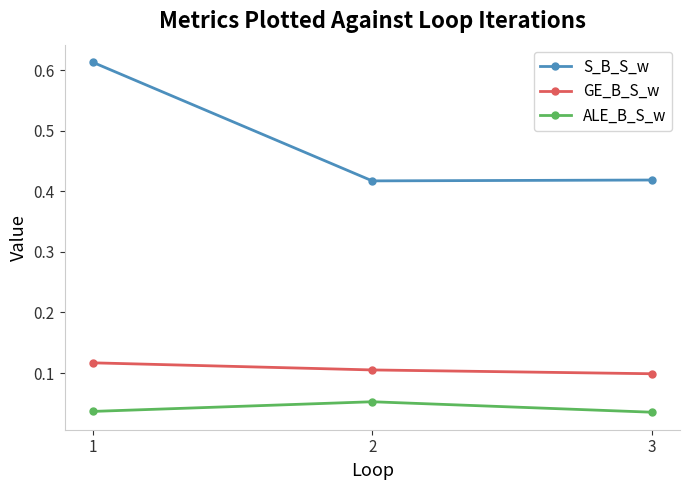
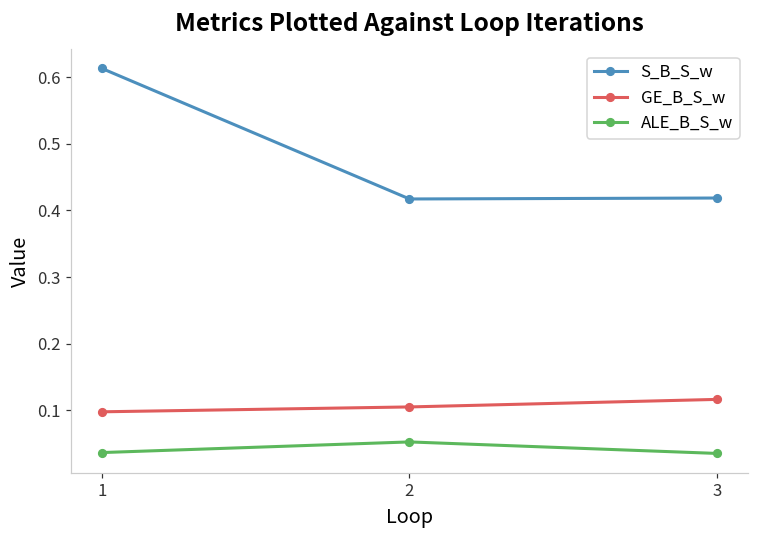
GE_B_S_w, 1: 0.12 -> 0.10
GE_B_S_w, 3: 0.10 -> 0.12
